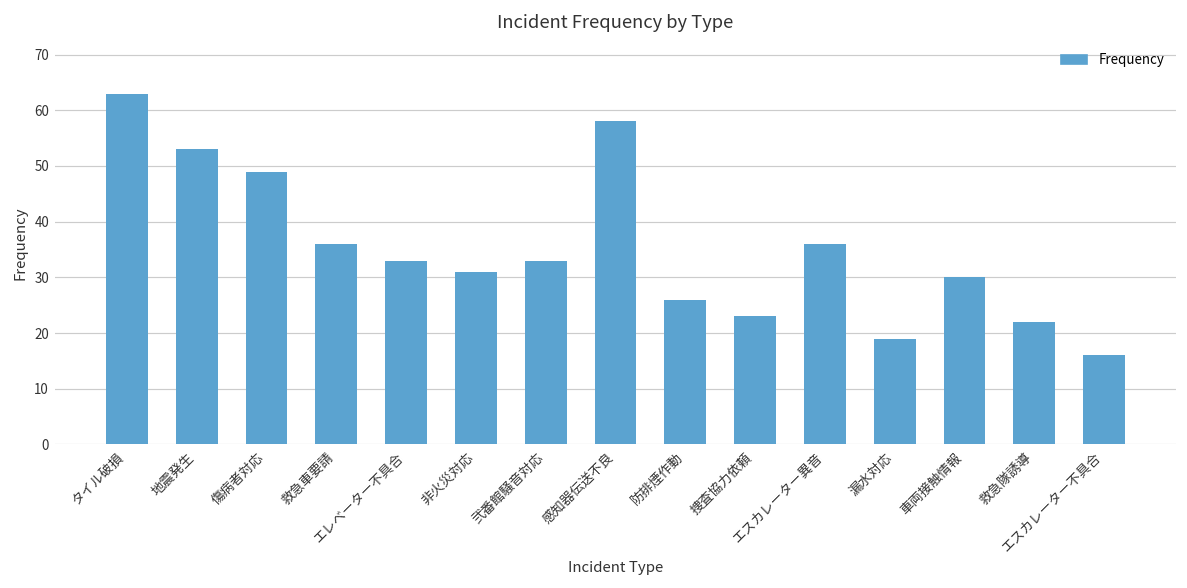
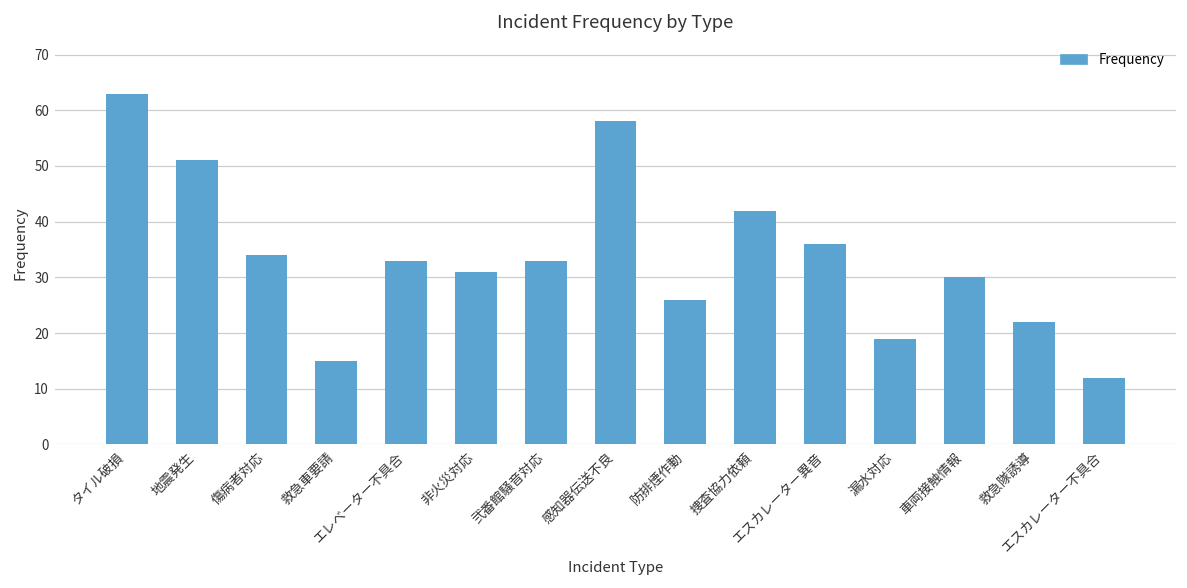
地震発生: 53 -> 51
傷病者対応: 49 -> 34
救急車要請: 36 -> 15
捜査協力依頼: 23 -> 42
エスカレーター不具合: 16 -> 12
